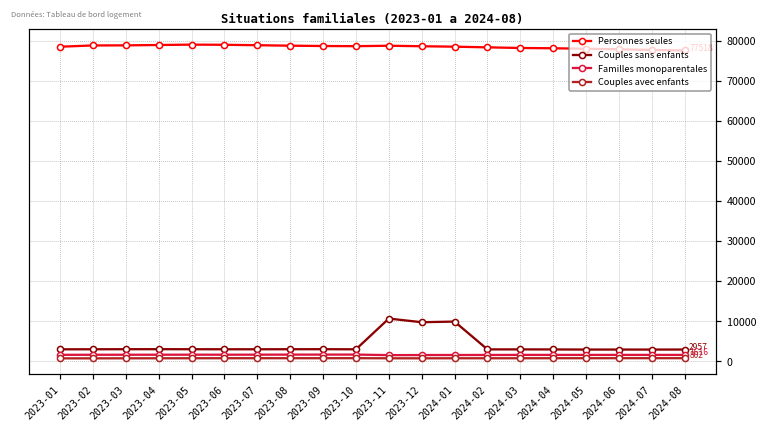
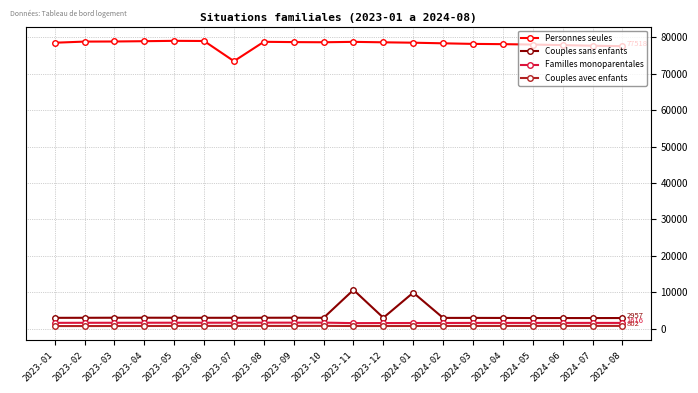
Personnes seules, 2023-07: 79000 -> 73000
Couples sans enfants, 2023-12: 10000 -> 3000
